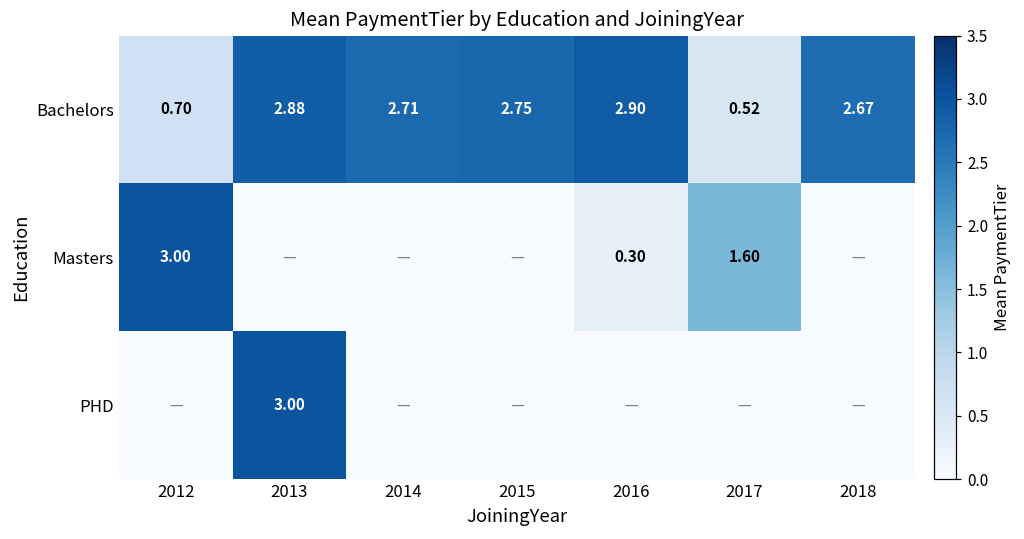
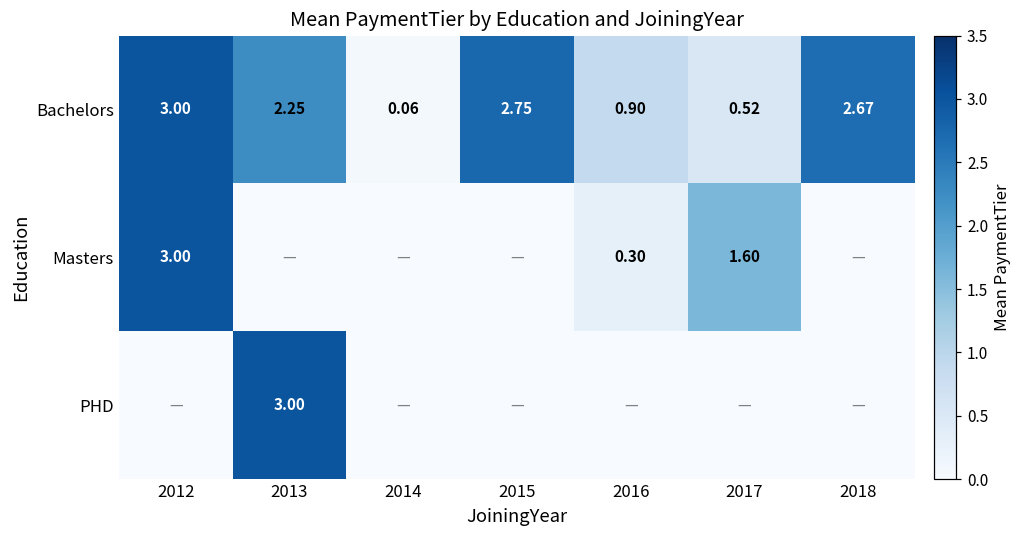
Bachelors, 2012: 0.70 -> 3.00
Bachelors, 2013: 2.88 -> 2.25
Bachelors, 2014: 2.71 -> 0.06
Bachelors, 2016: 2.90 -> 0.90
